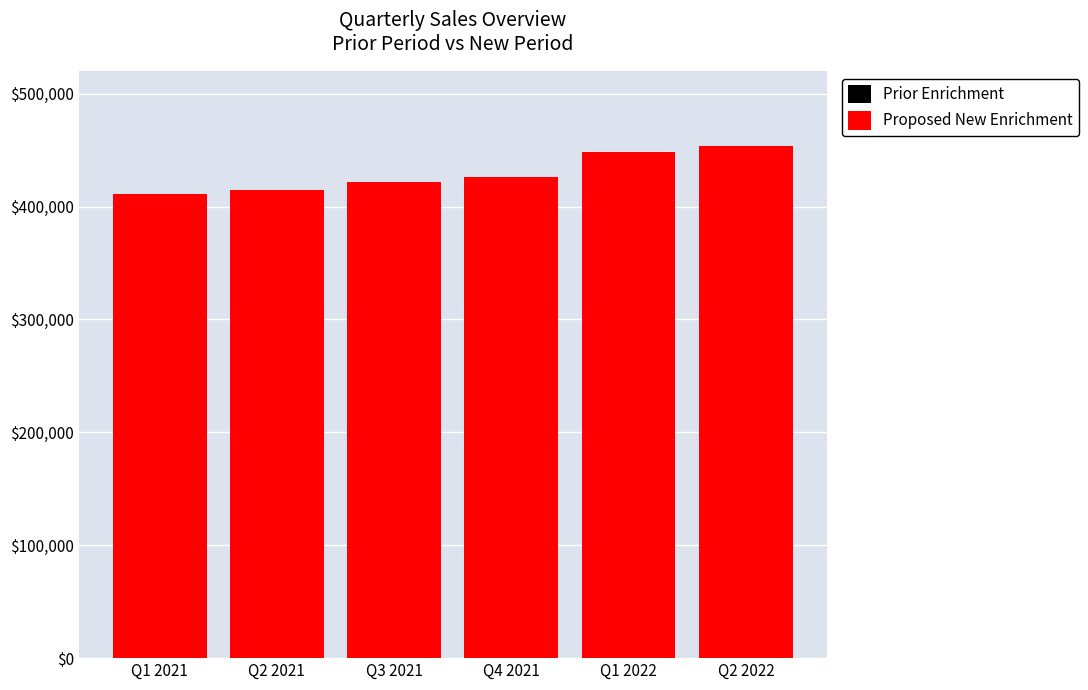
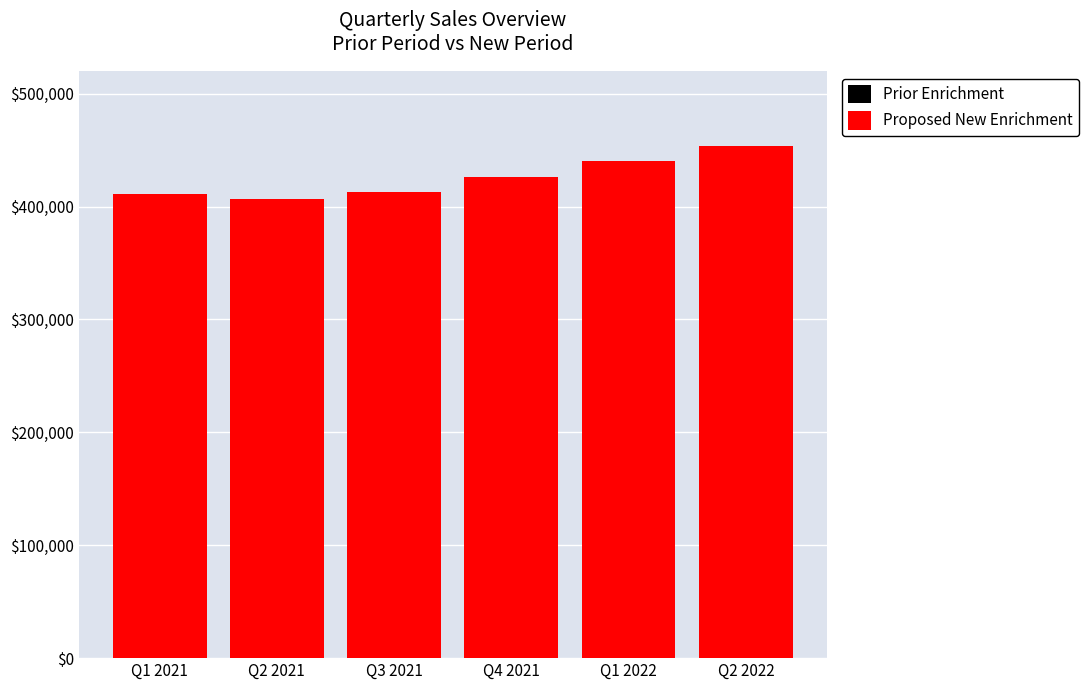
Proposed New Enrichment, Q2 2021: $414,000 -> $407,000
Proposed New Enrichment, Q3 2021: $422,000 -> $413,000
Proposed New Enrichment, Q1 2022: $448,000 -> $440,000
